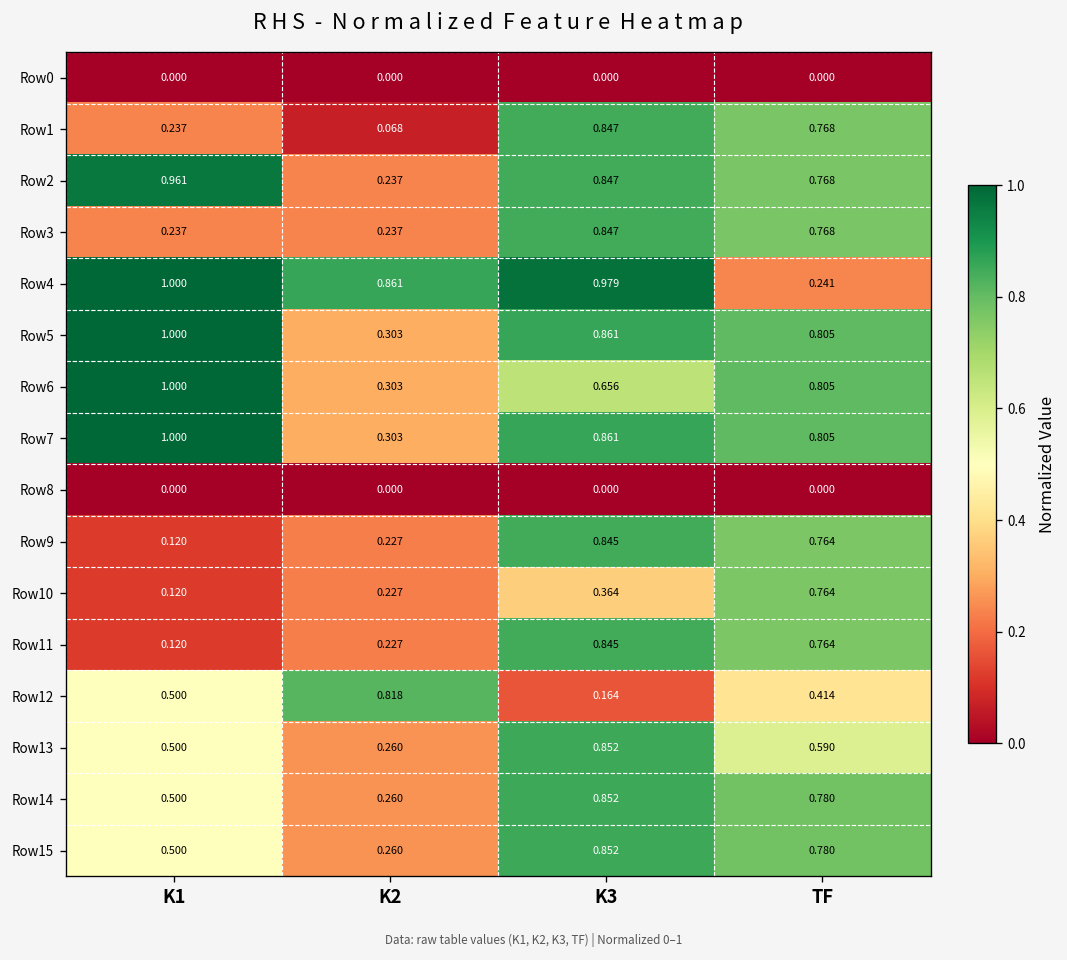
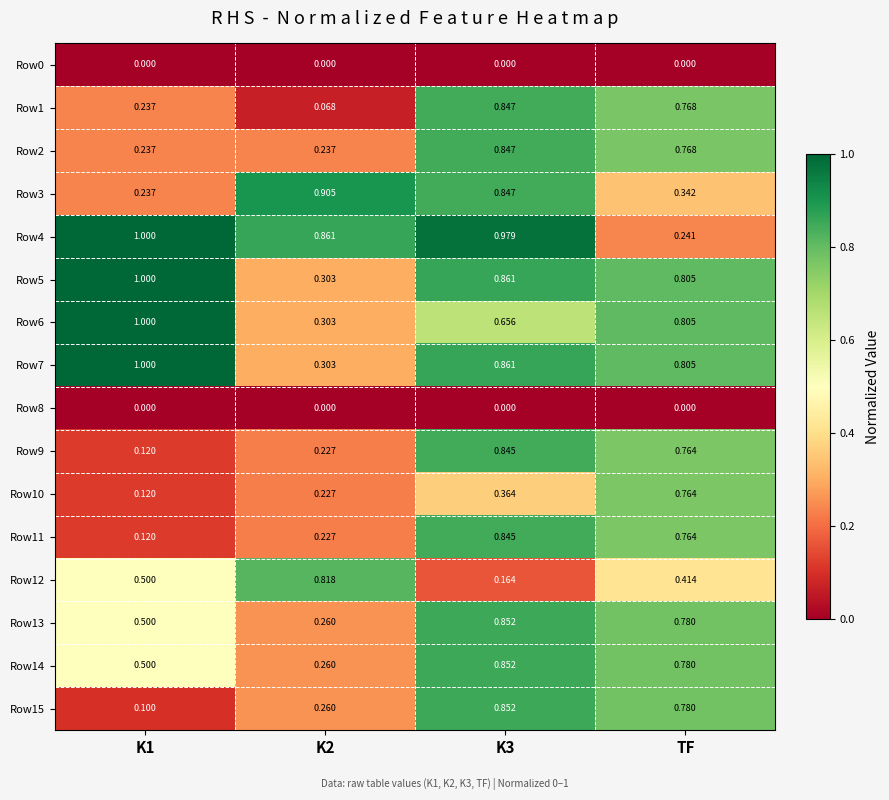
Row2, K1: 0.961 -> 0.237
Row3, K2: 0.237 -> 0.905
Row3, TF: 0.768 -> 0.342
Row13, TF: 0.590 -> 0.780
Row15, K1: 0.500 -> 0.100
